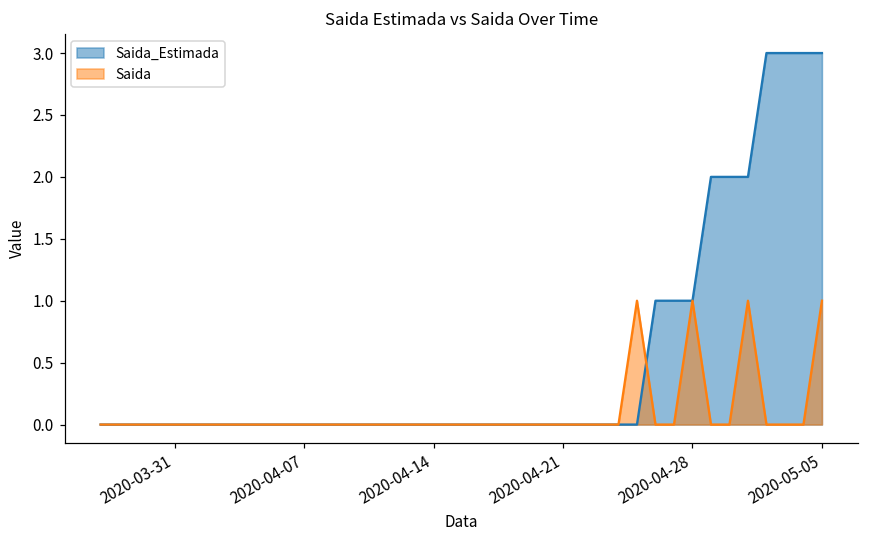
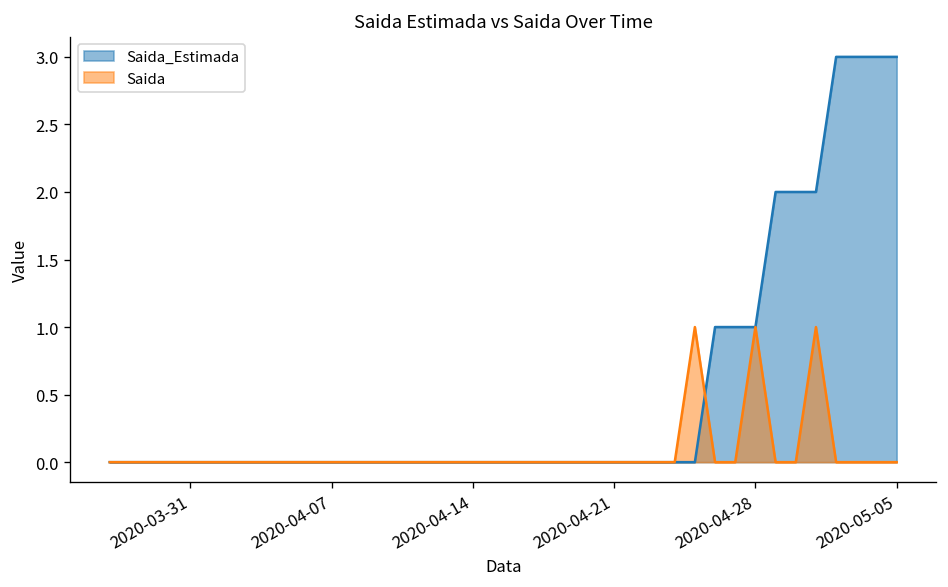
Saida, 2020-05-05: 1 -> 0
